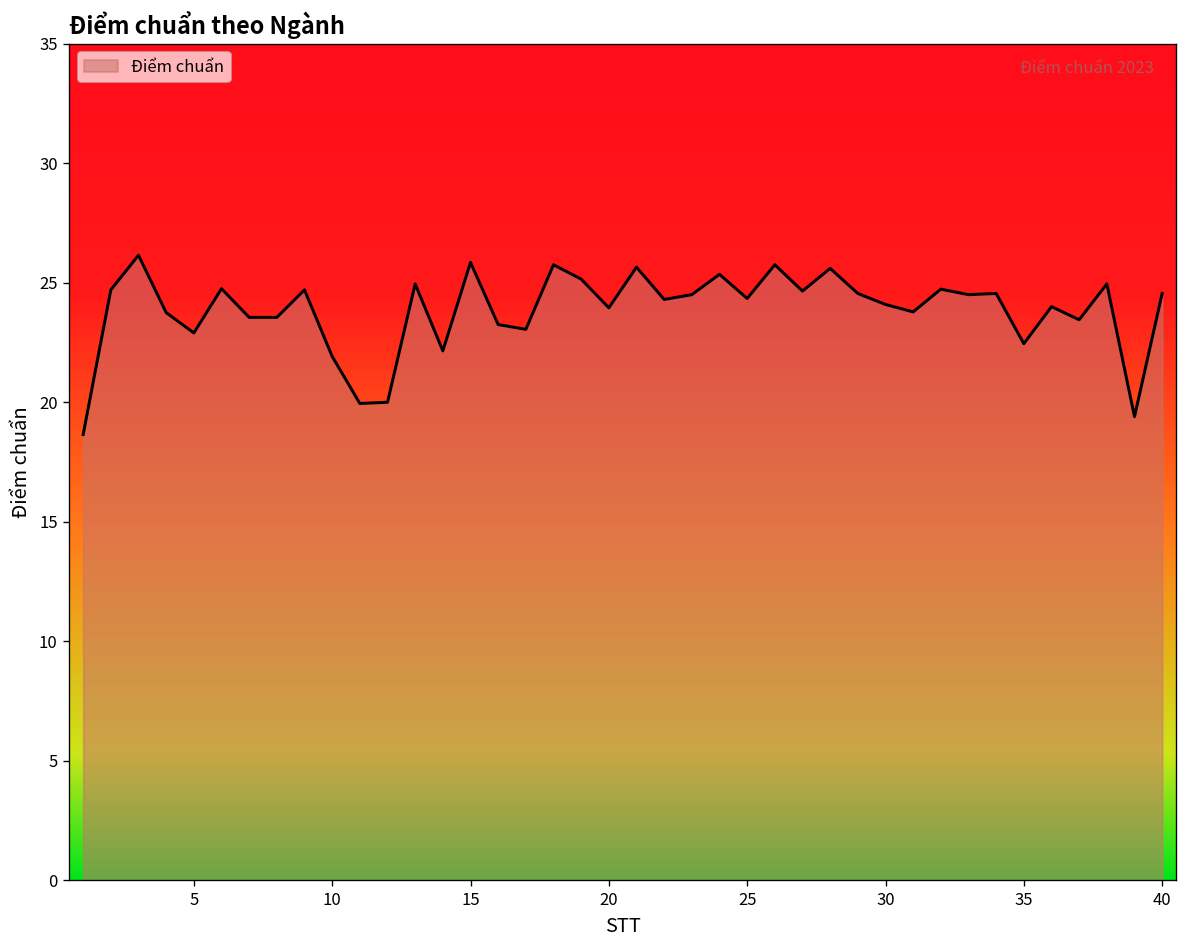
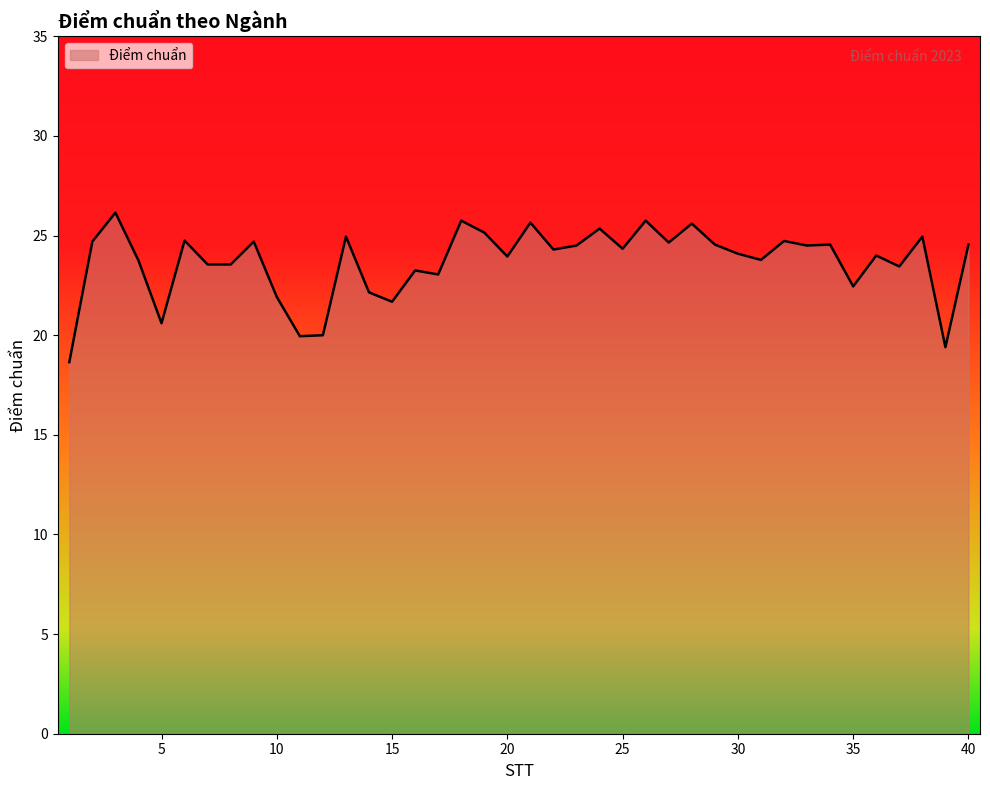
5: 22.9 -> 20.6
15: 25.9 -> 21.7
